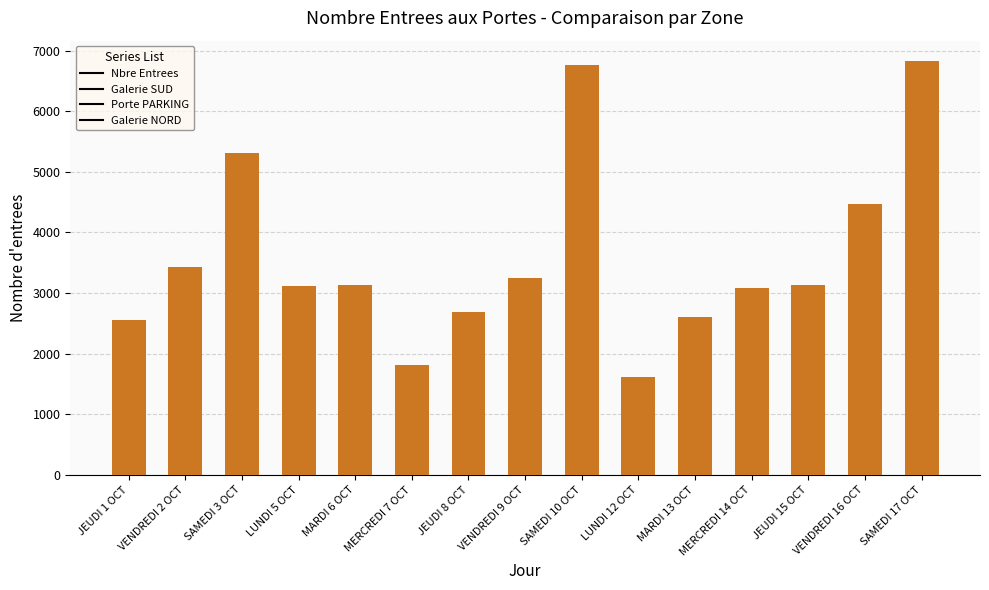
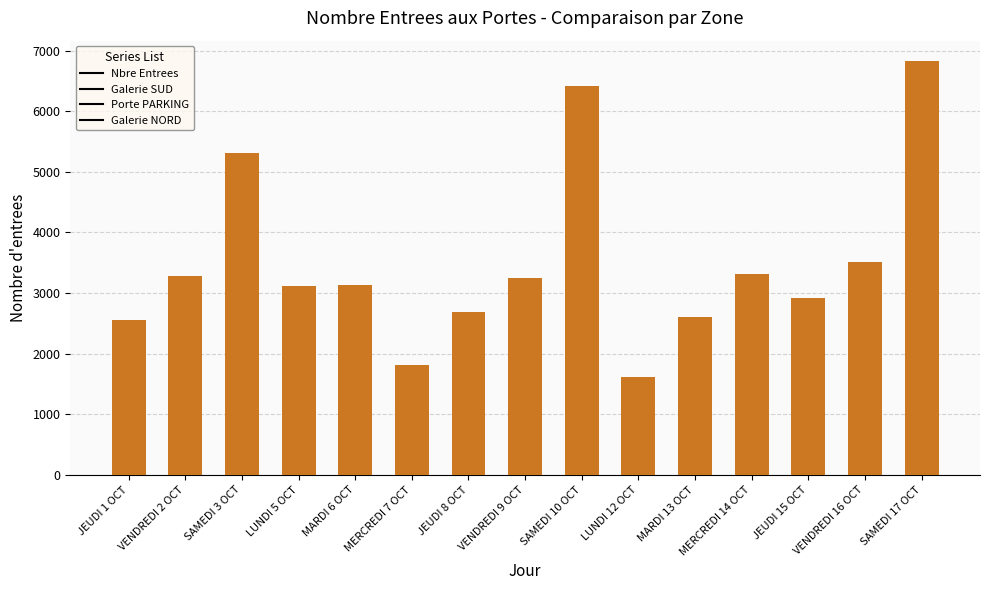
VENDREDI 2 OCT: 3400 -> 3300
SAMEDI 10 OCT: 6800 -> 6400
MERCREDI 14 OCT: 3100 -> 3300
JEUDI 15 OCT: 3100 -> 2900
VENDREDI 16 OCT: 4500 -> 3500
